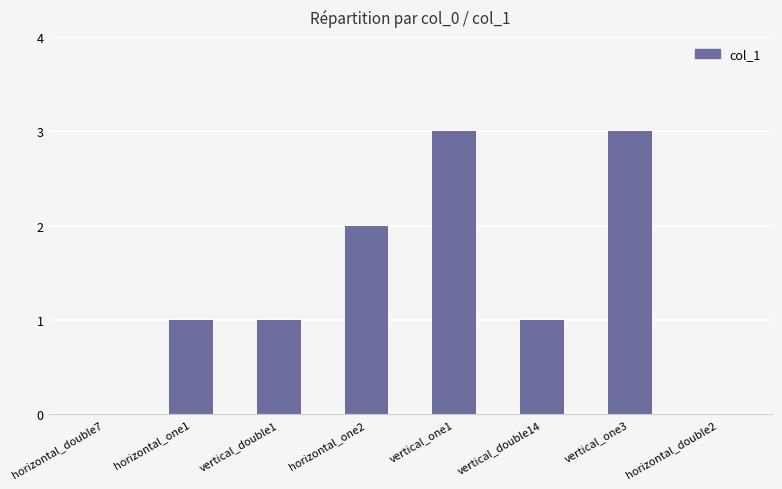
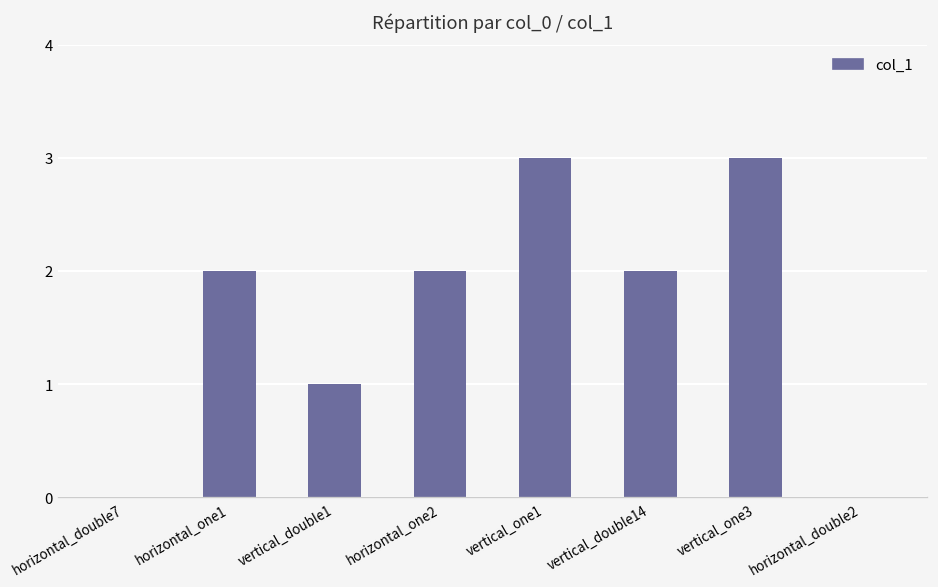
horizontal_one1: 1 -> 2
vertical_double14: 1 -> 2
